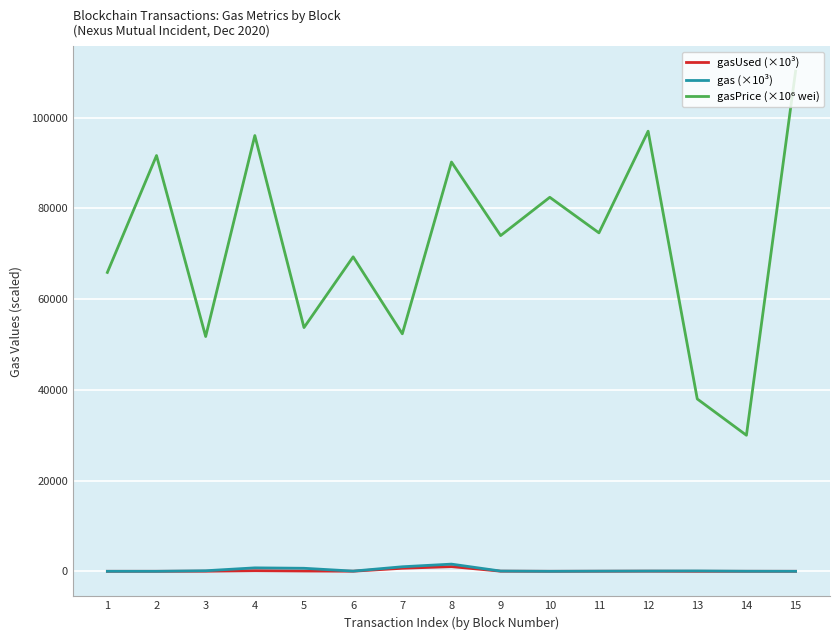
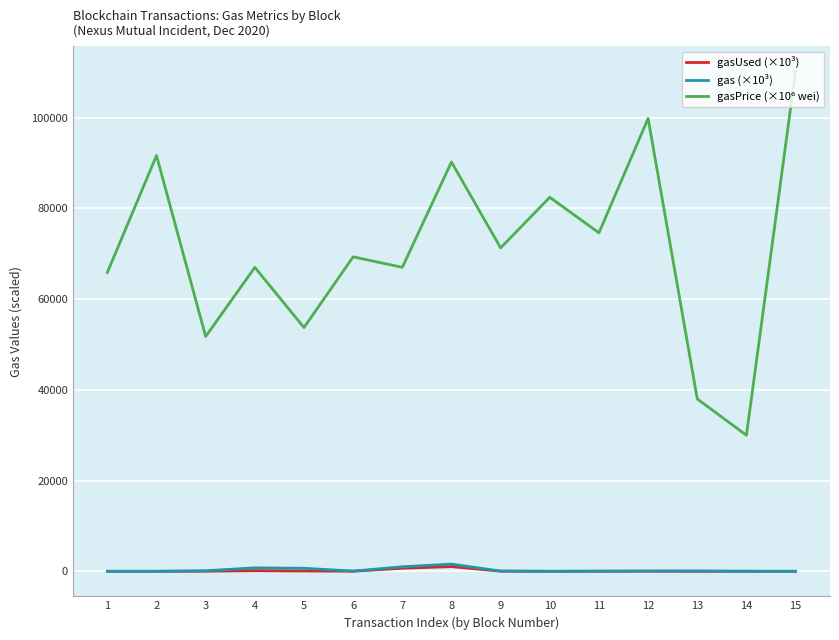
gasPrice (×10⁶ wei), 4: 96000 -> 67000
gasPrice (×10⁶ wei), 7: 52000 -> 67000
gasPrice (×10⁶ wei), 9: 74000 -> 71000
gasPrice (×10⁶ wei), 12: 97000 -> 100000
